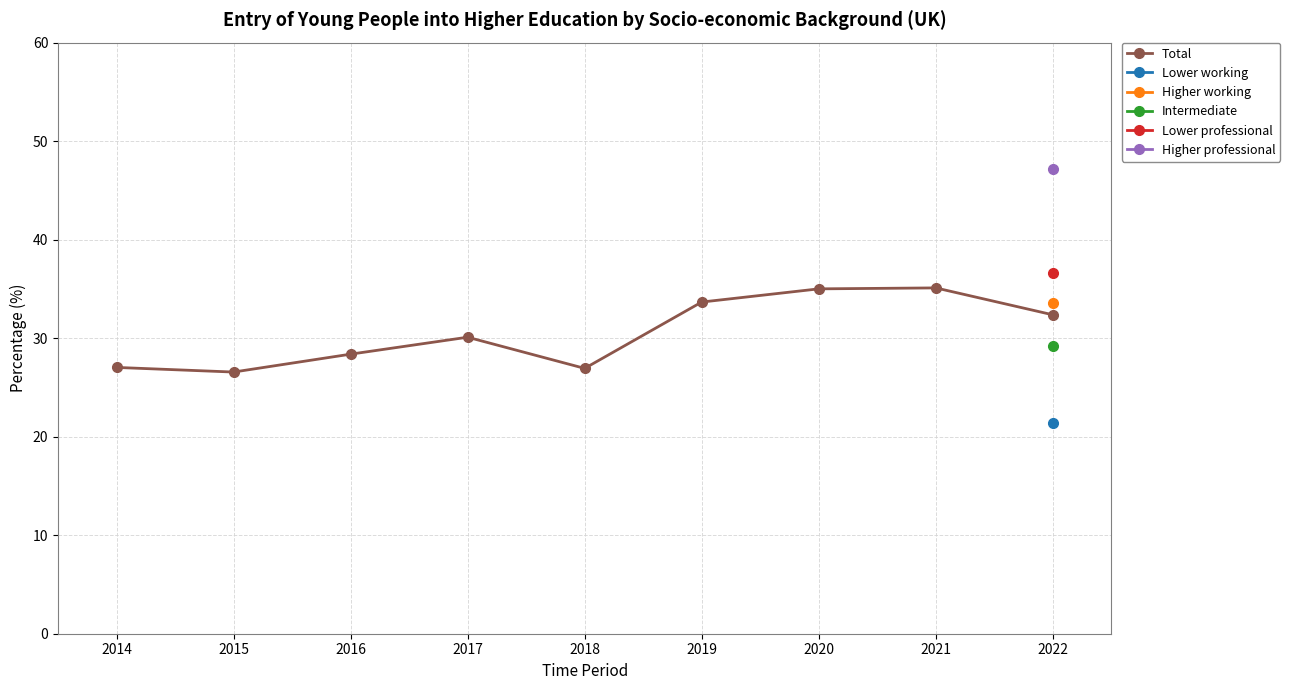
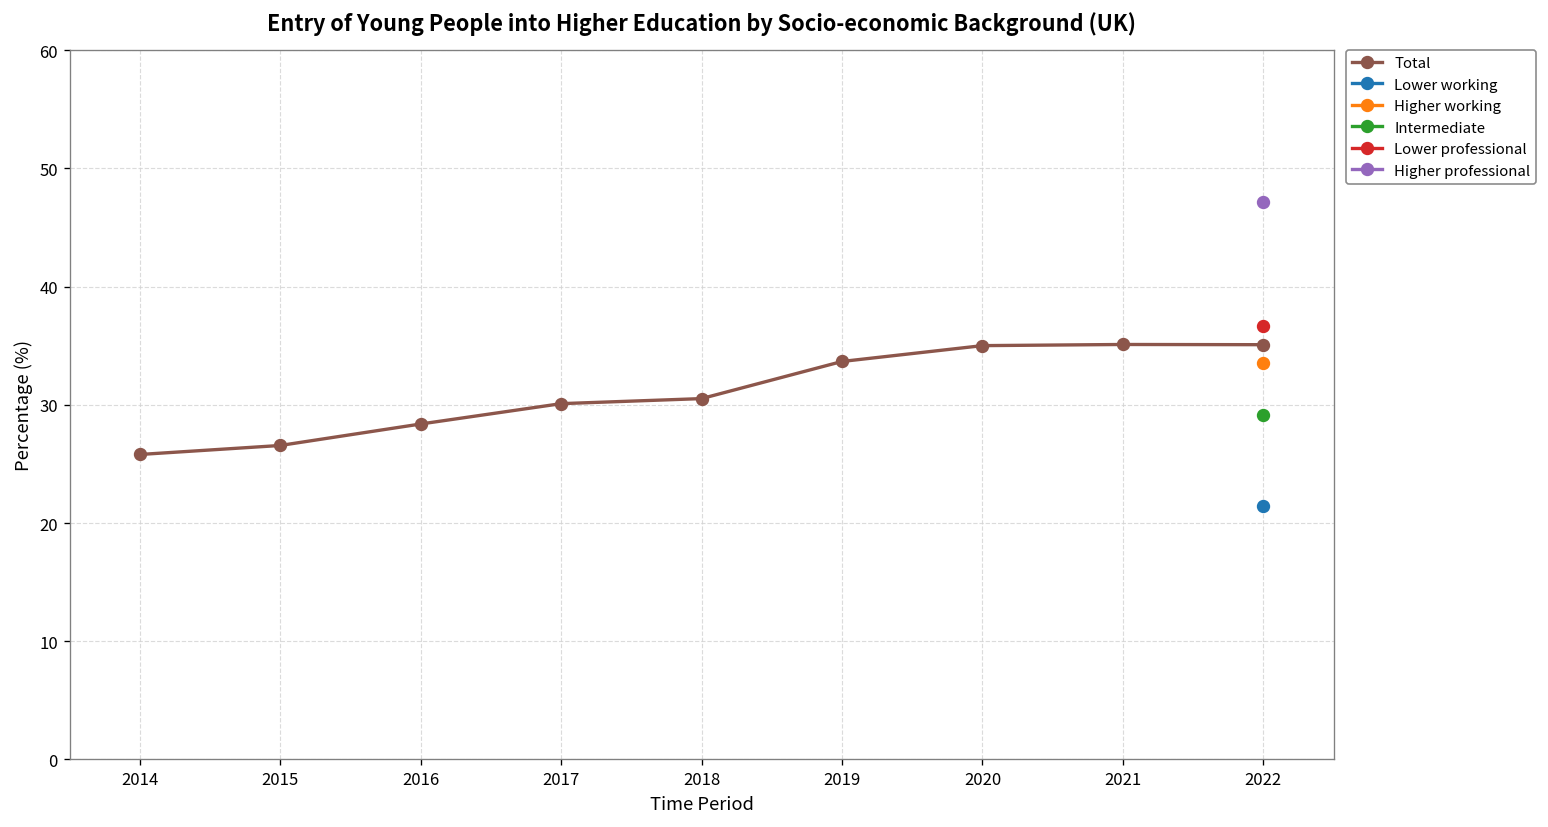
Total, 2014: 27 -> 26
Total, 2018: 27 -> 31
Total, 2022: 32 -> 35
